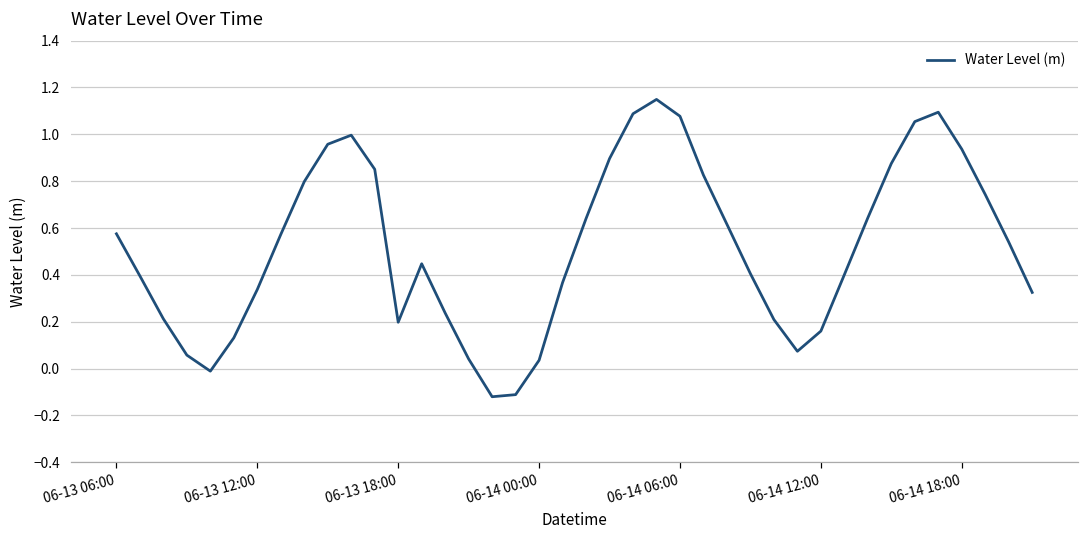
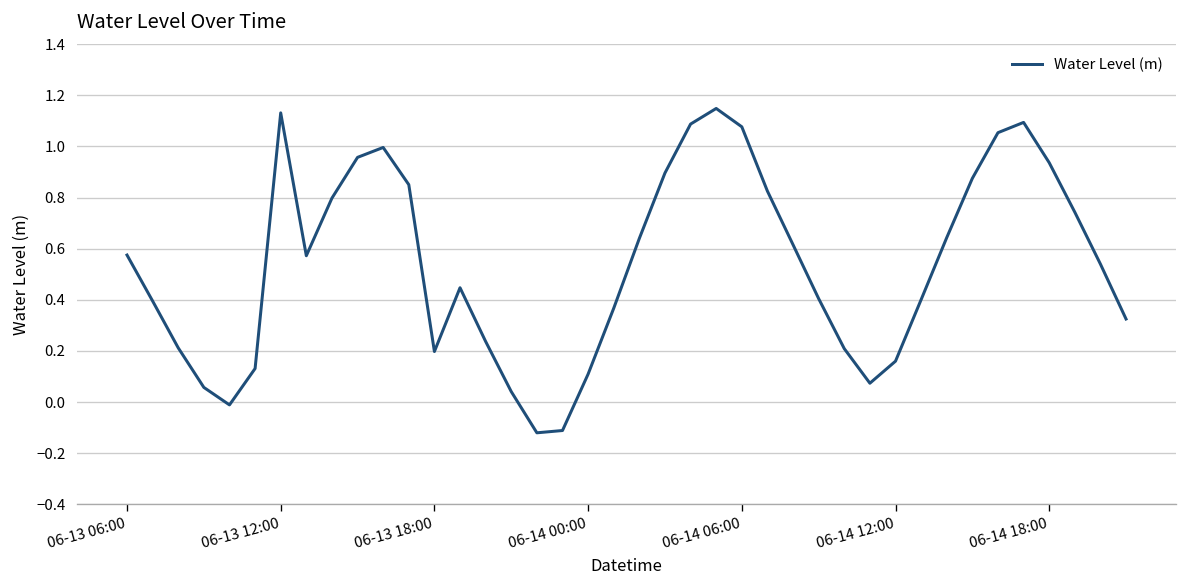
06-13 12:00: 0.34 -> 1.13
06-14 00:00: 0.04 -> 0.11
